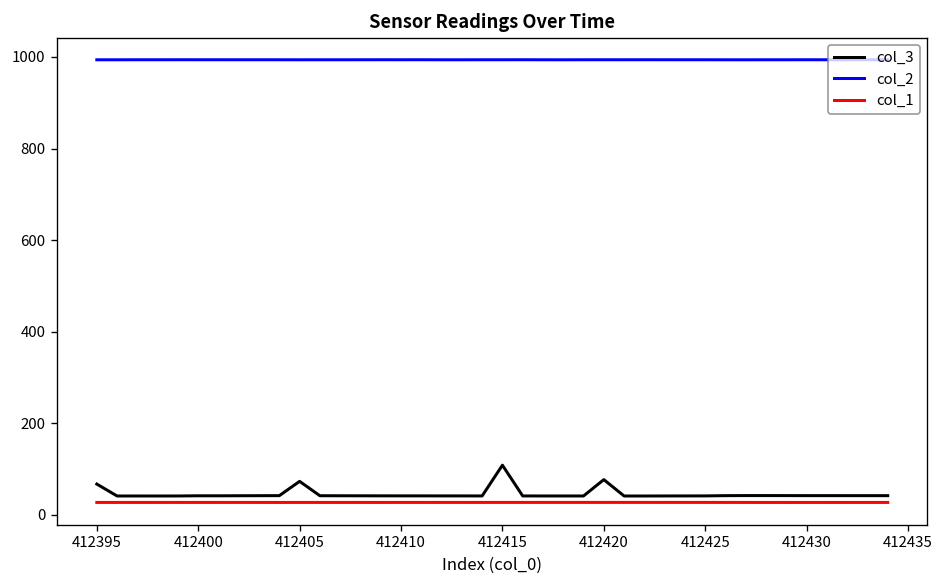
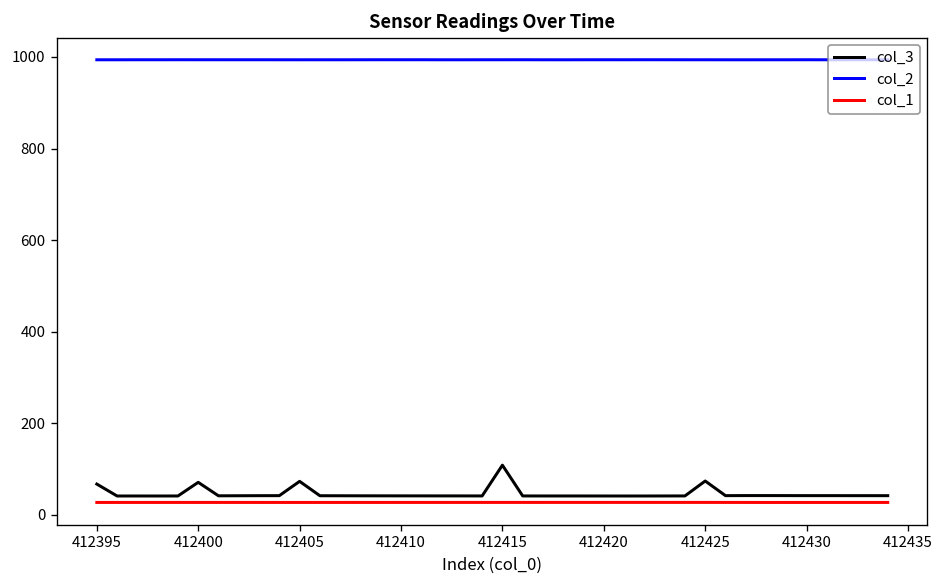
col_3, 412400: 40 -> 70
col_3, 412420: 80 -> 40
col_3, 412425: 40 -> 70
